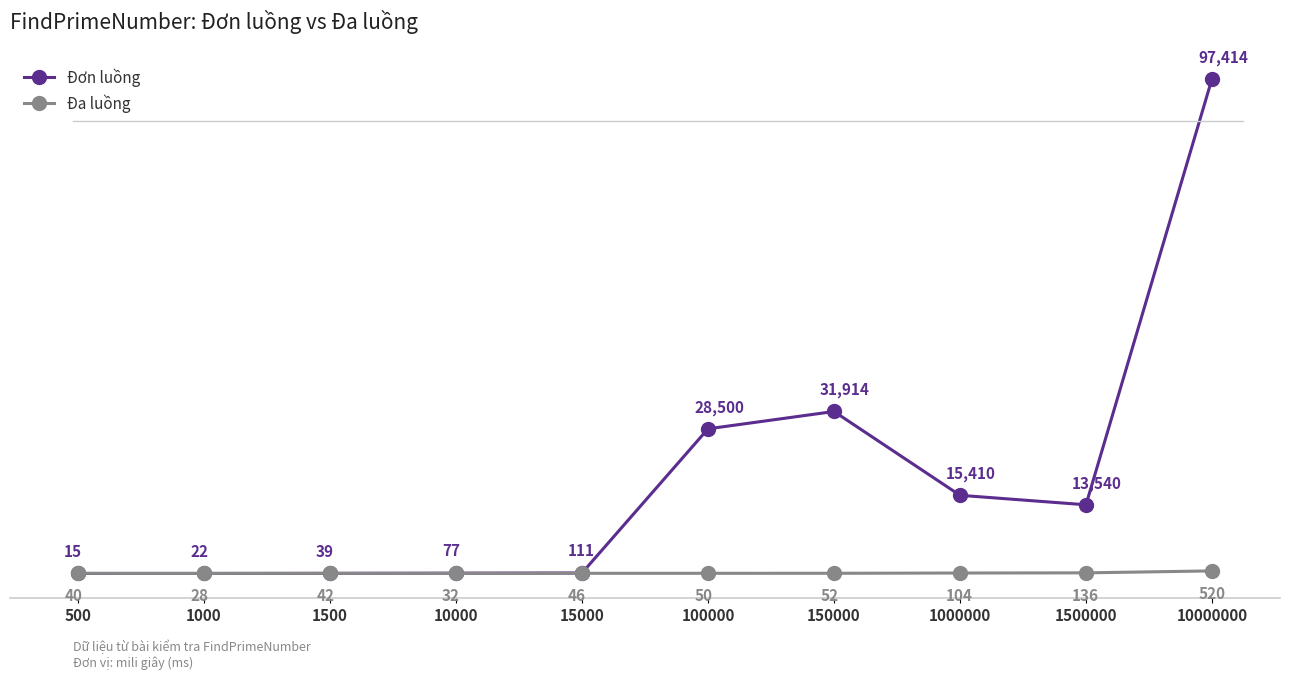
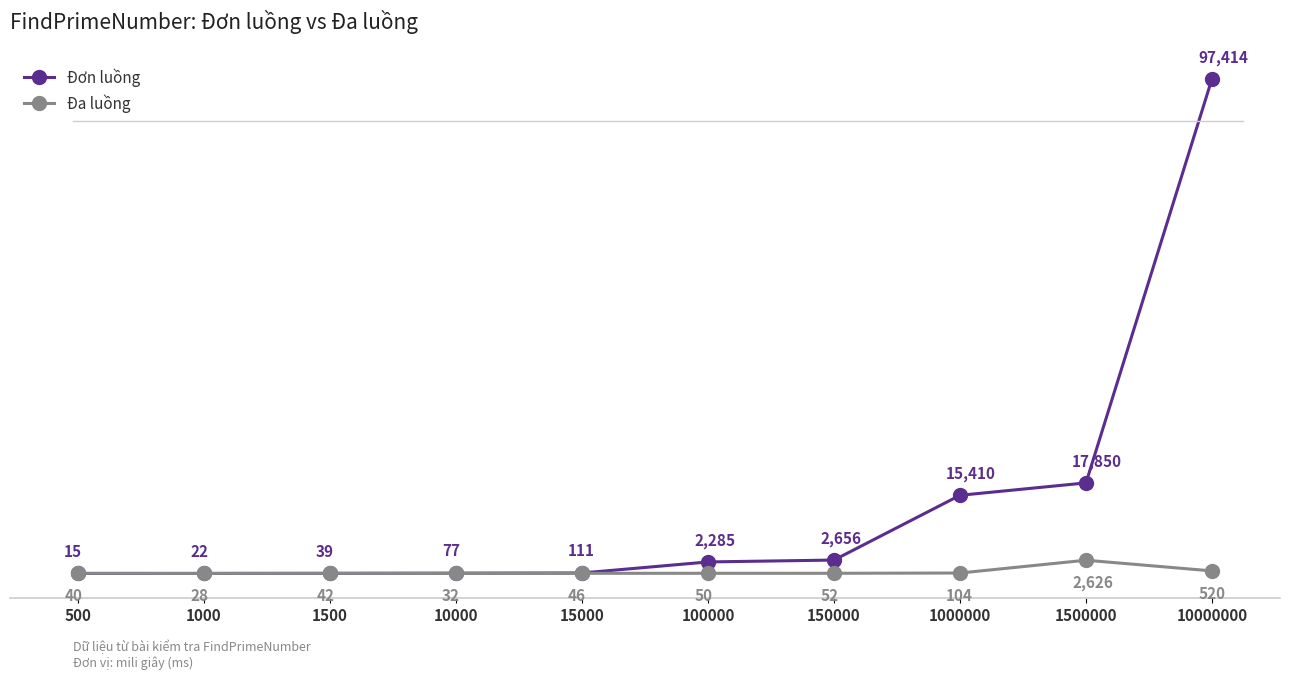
Đơn luồng, 100000: 28,500 -> 2,285
Đơn luồng, 150000: 31,914 -> 2,656
Đơn luồng, 1500000: 13,540 -> 17,850
Đa luồng, 1500000: 136 -> 2,626
